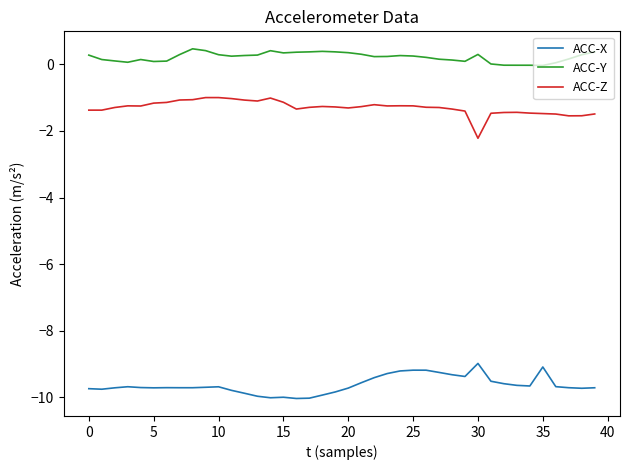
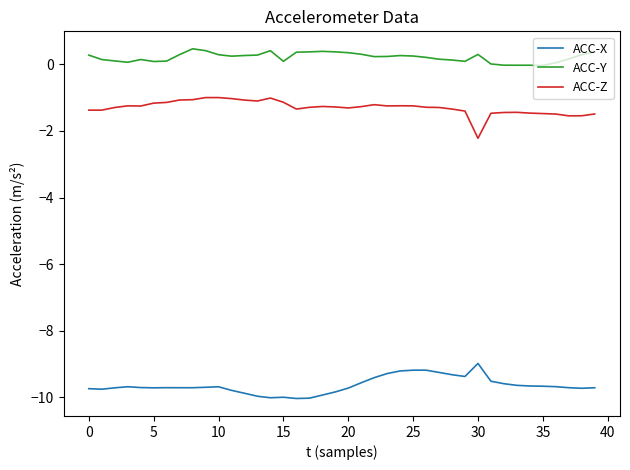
ACC-Y, 15: 0.3 -> 0.1
ACC-X, 35: -9.1 -> -9.7
